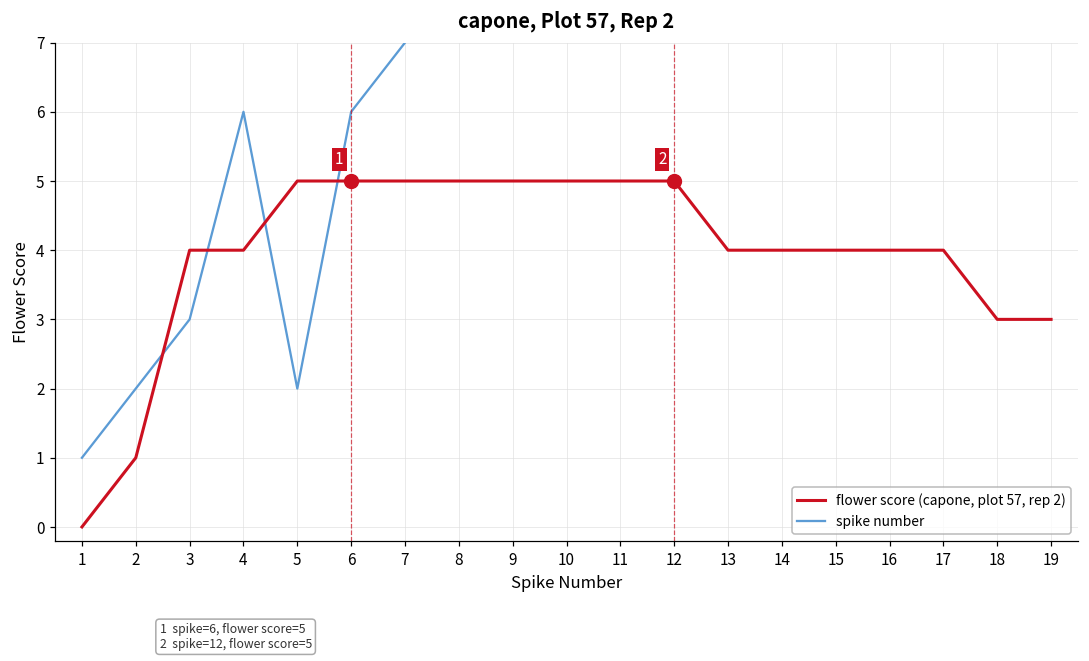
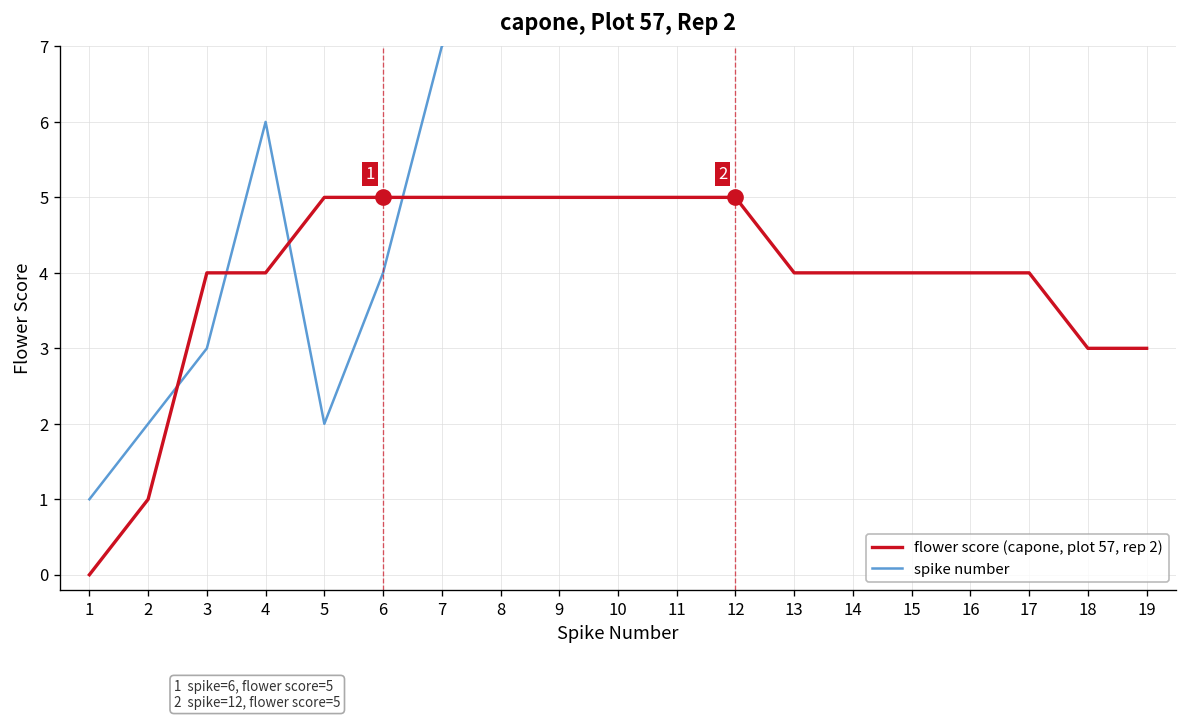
spike number, 6: 6 -> 4
